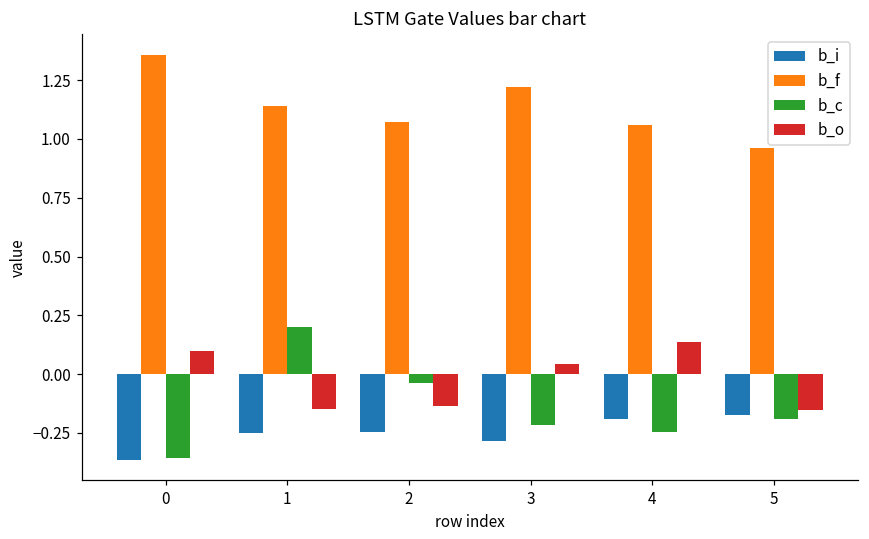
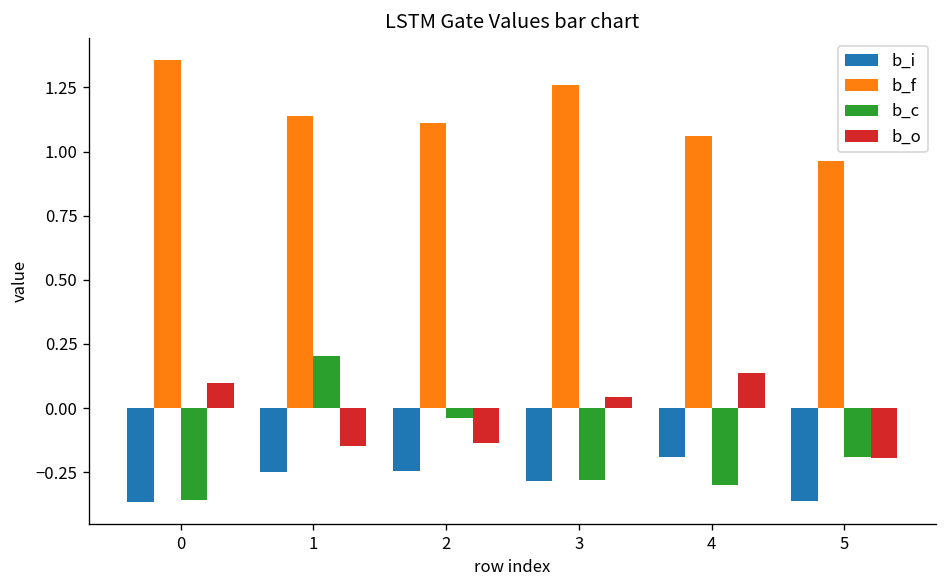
b_f, 2: 1.07 -> 1.11
b_f, 3: 1.22 -> 1.26
b_c, 3: -0.22 -> -0.28
b_c, 4: -0.25 -> -0.30
b_i, 5: -0.17 -> -0.36
b_o, 5: -0.15 -> -0.20
